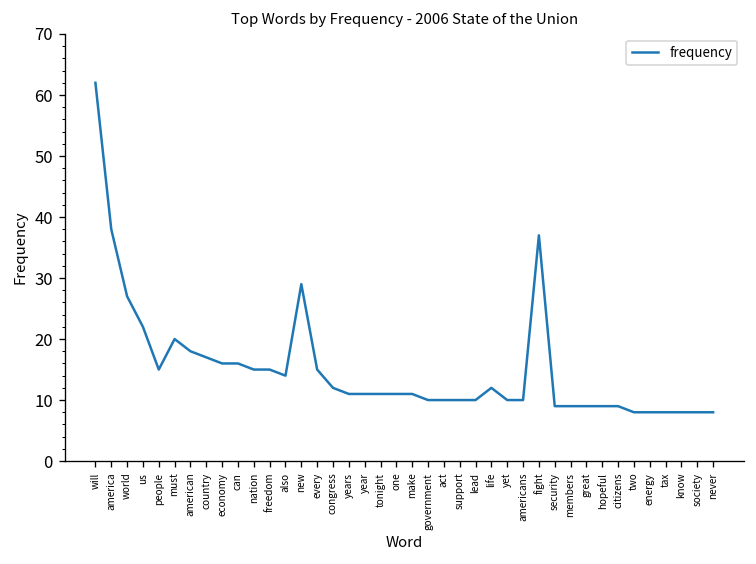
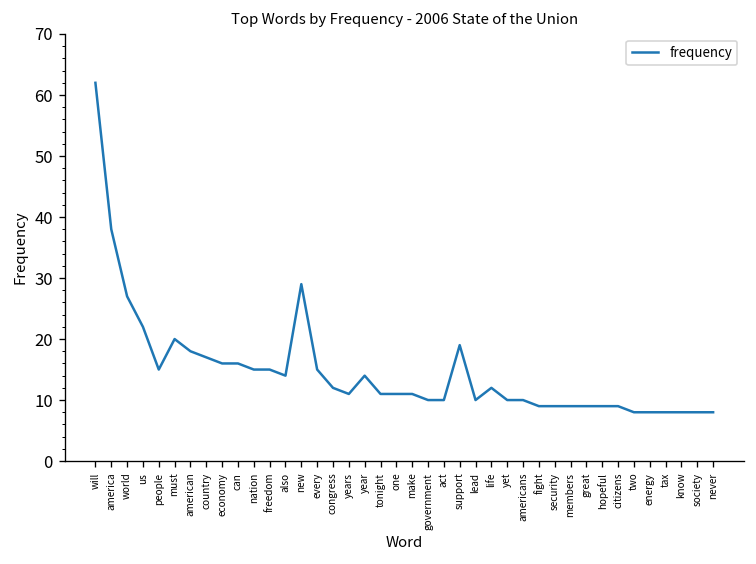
year: 11 -> 14
support: 10 -> 19
fight: 37 -> 9
